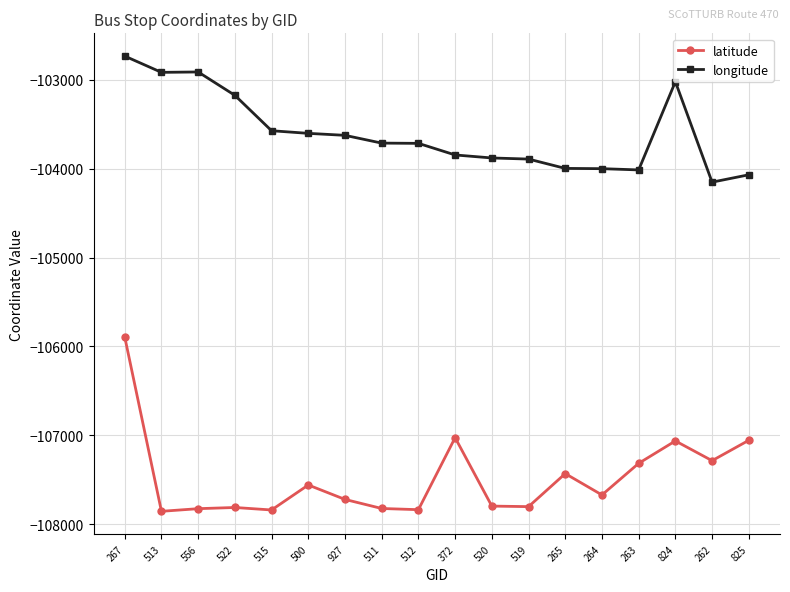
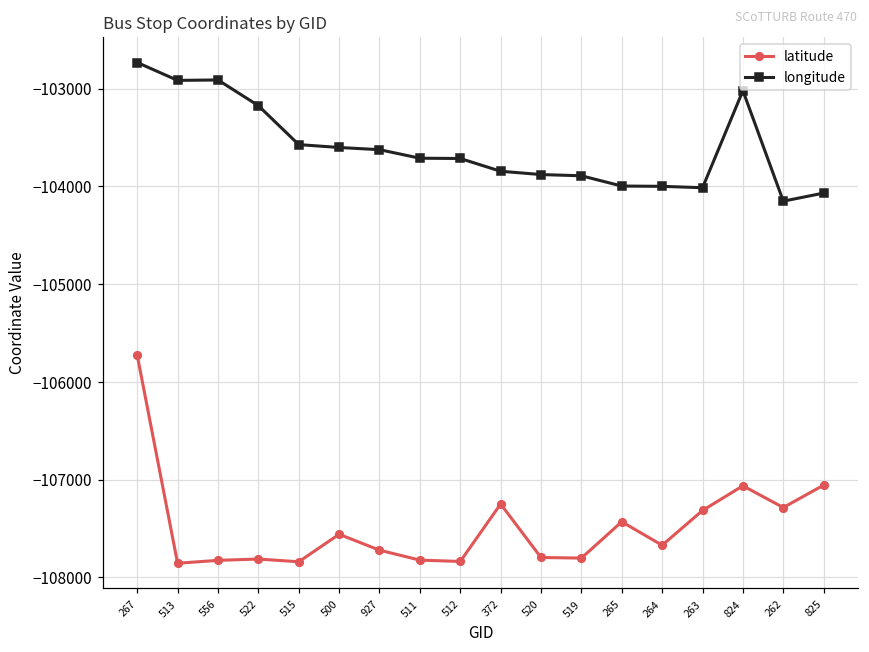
latitude, 267: -105900 -> -105700
latitude, 372: -107000 -> -107200
